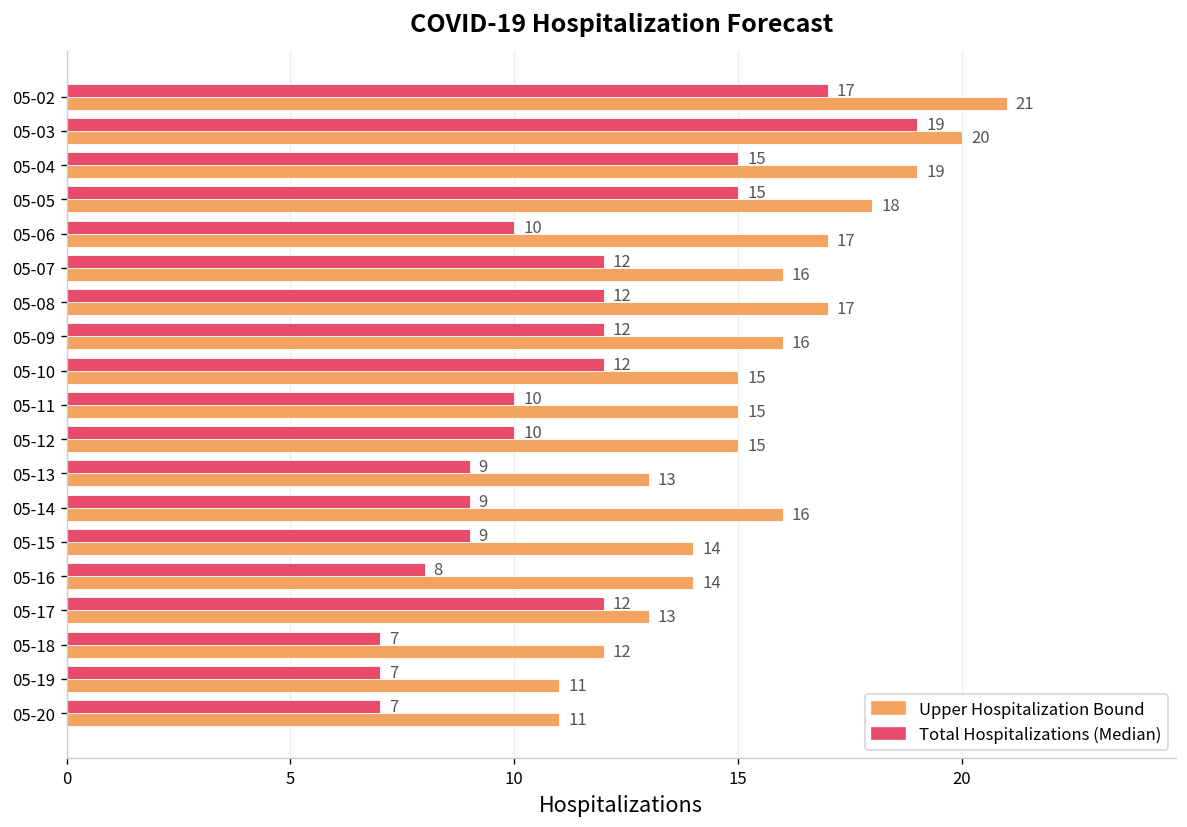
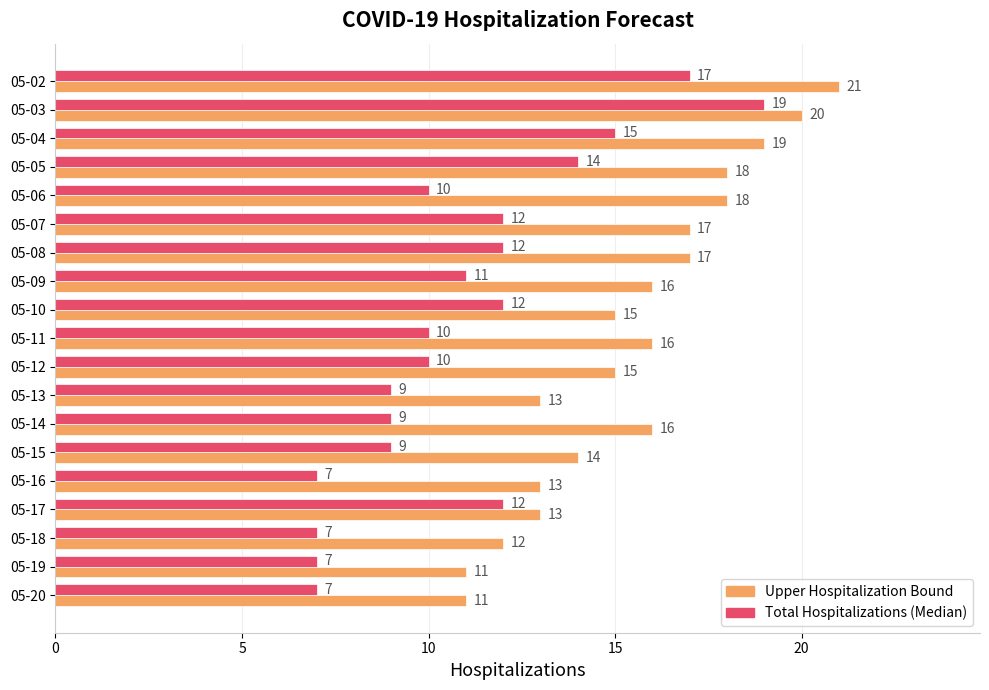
Total Hospitalizations (Median), 05-05: 15 -> 14
Upper Hospitalization Bound, 05-06: 17 -> 18
Upper Hospitalization Bound, 05-07: 16 -> 17
Total Hospitalizations (Median), 05-09: 12 -> 11
Upper Hospitalization Bound, 05-11: 15 -> 16
Total Hospitalizations (Median), 05-16: 8 -> 7
Upper Hospitalization Bound, 05-16: 14 -> 13
